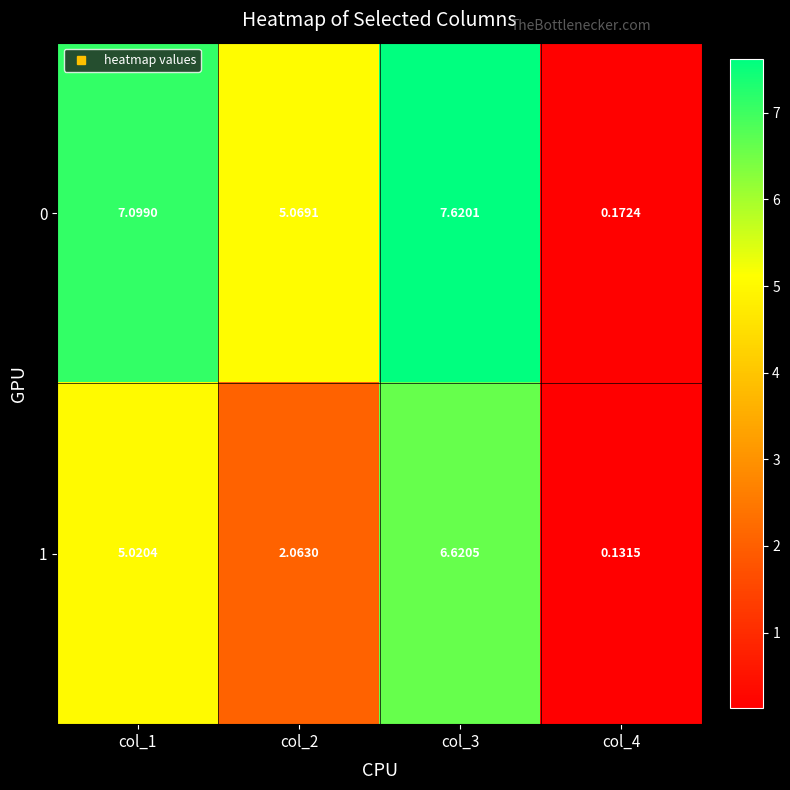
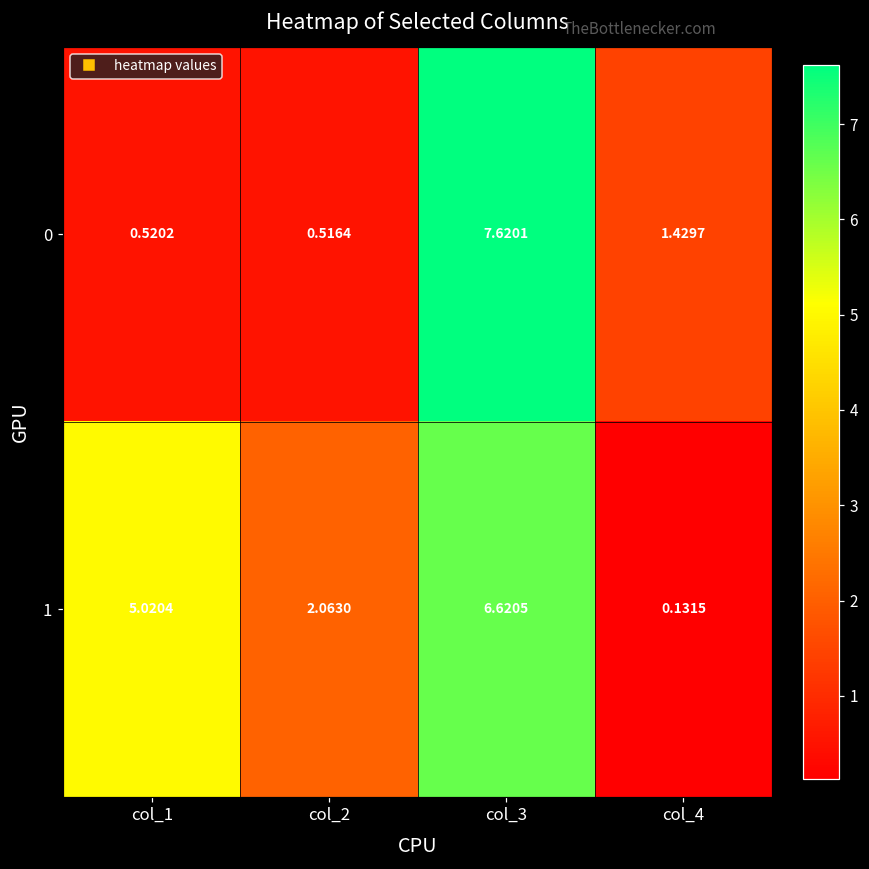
0, col_1: 7.0990 -> 0.5202
0, col_2: 5.0691 -> 0.5164
0, col_4: 0.1724 -> 1.4297
